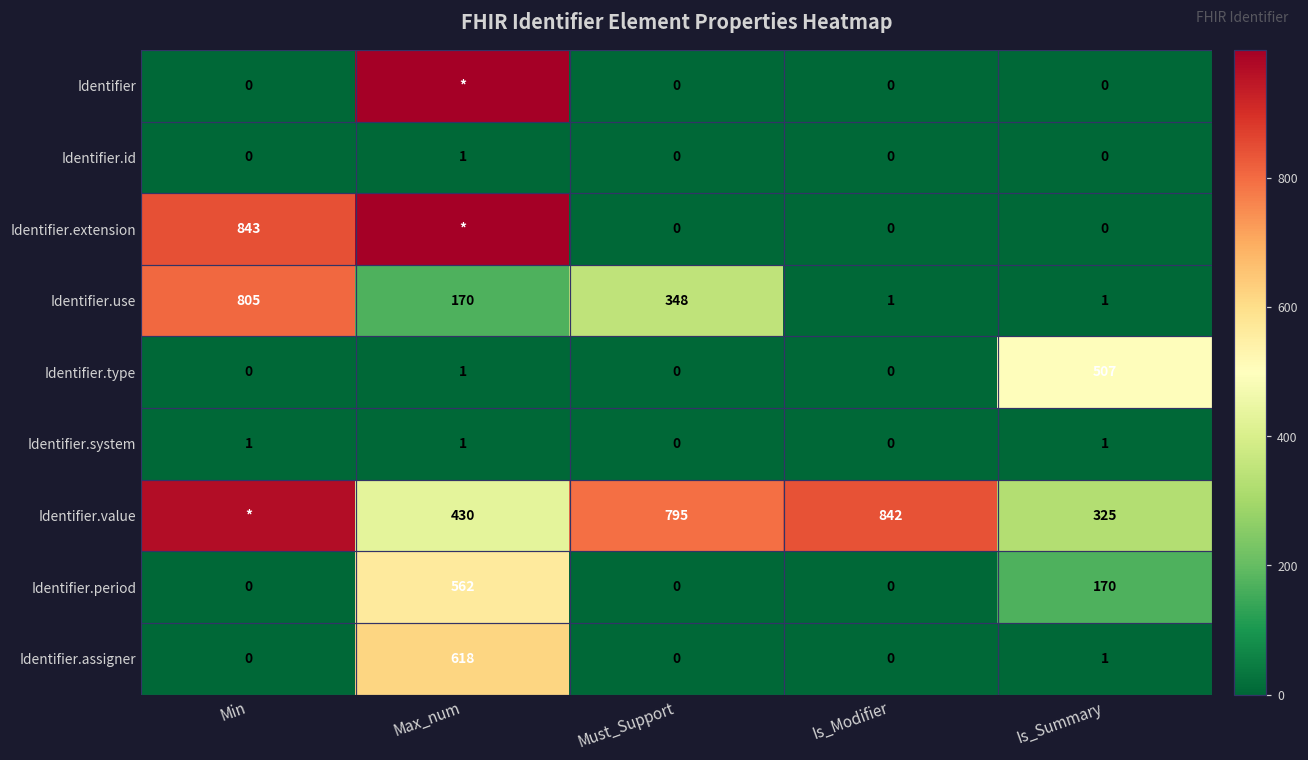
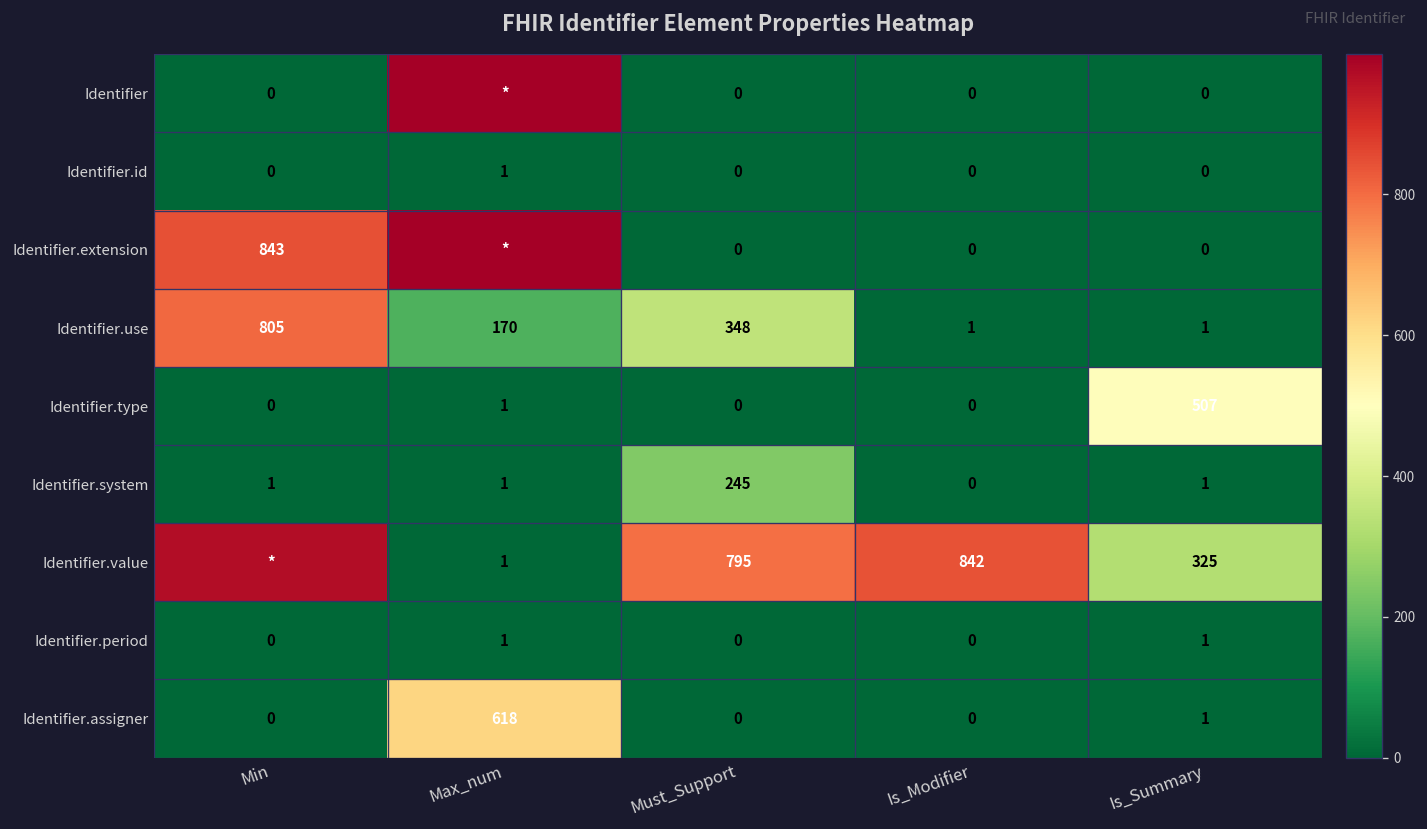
Identifier.system, Must_Support: 0 -> 245
Identifier.value, Max_num: 430 -> 1
Identifier.period, Max_num: 562 -> 1
Identifier.period, Is_Summary: 170 -> 1
